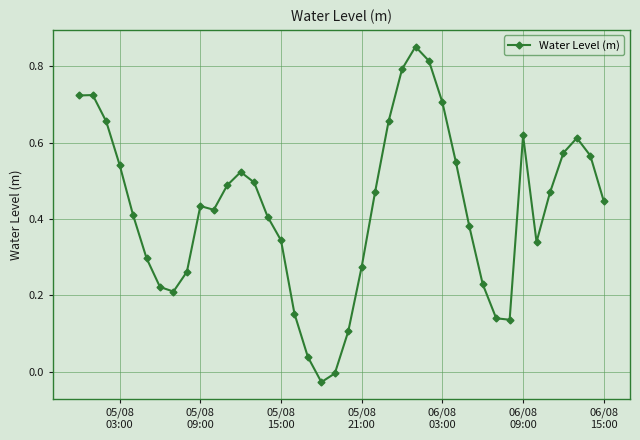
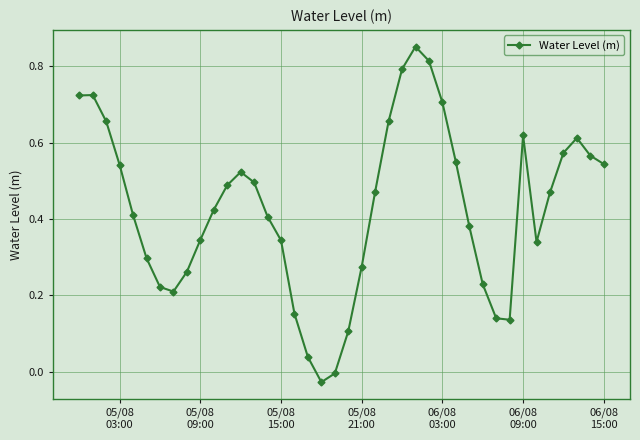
05/08 09:00: 0.43 -> 0.35
06/08 15:00: 0.45 -> 0.54
